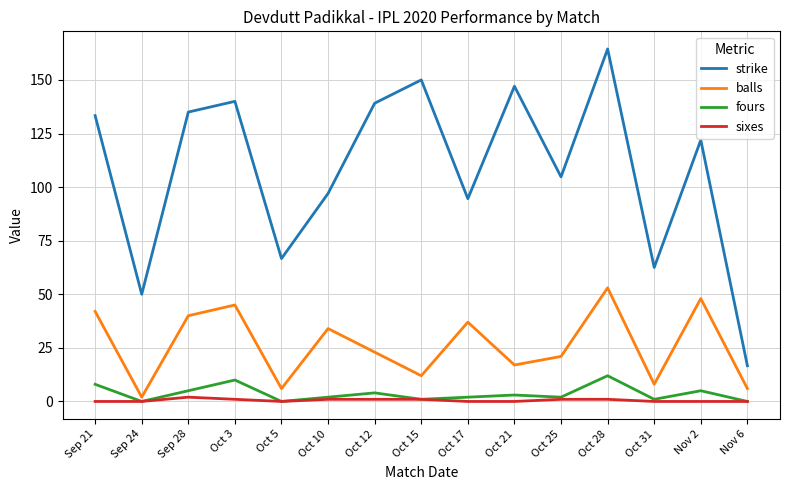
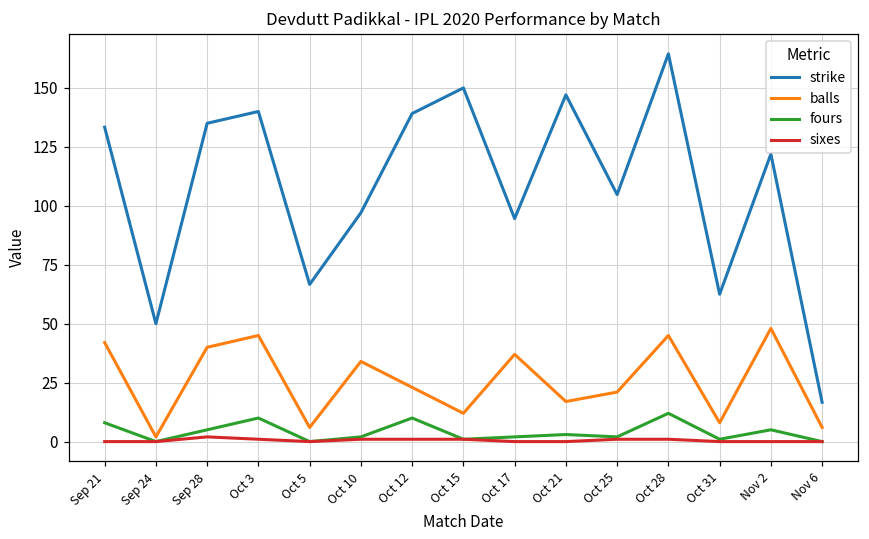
fours, Oct 12: 4 -> 10
balls, Oct 28: 53 -> 45
